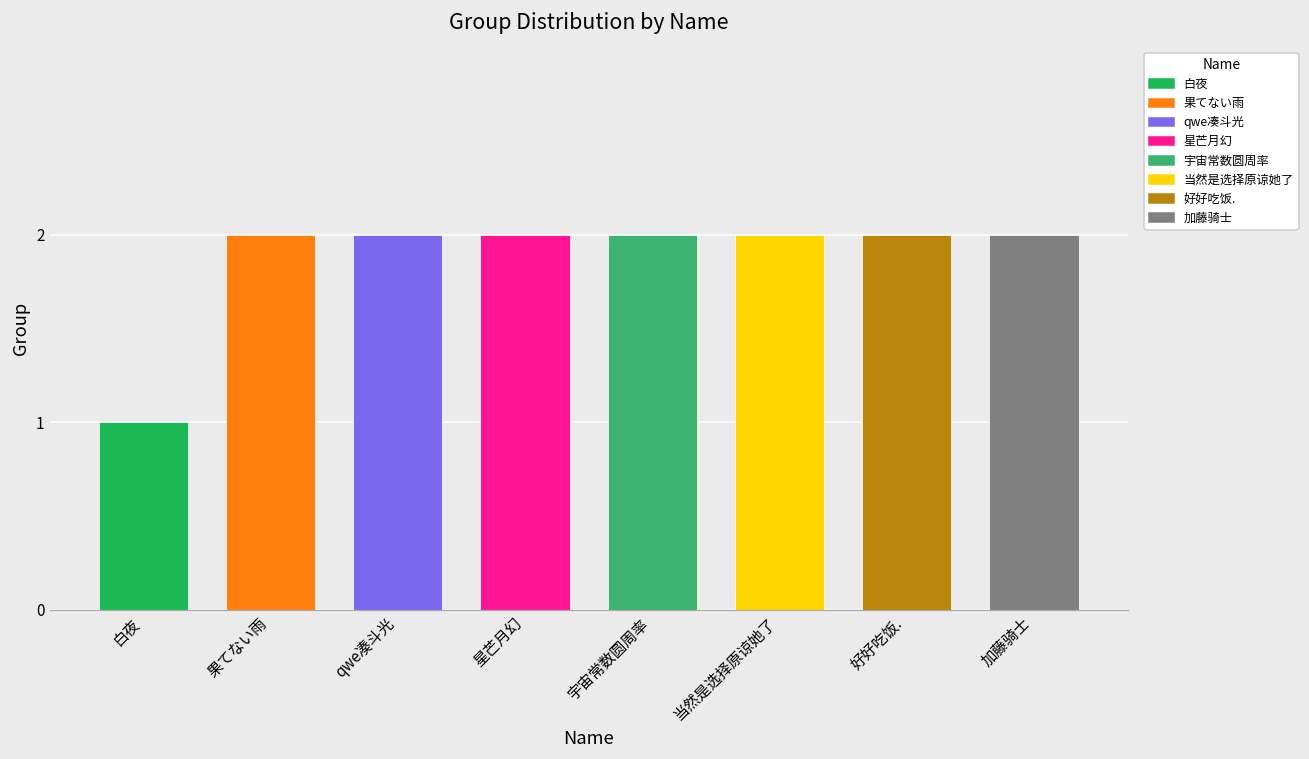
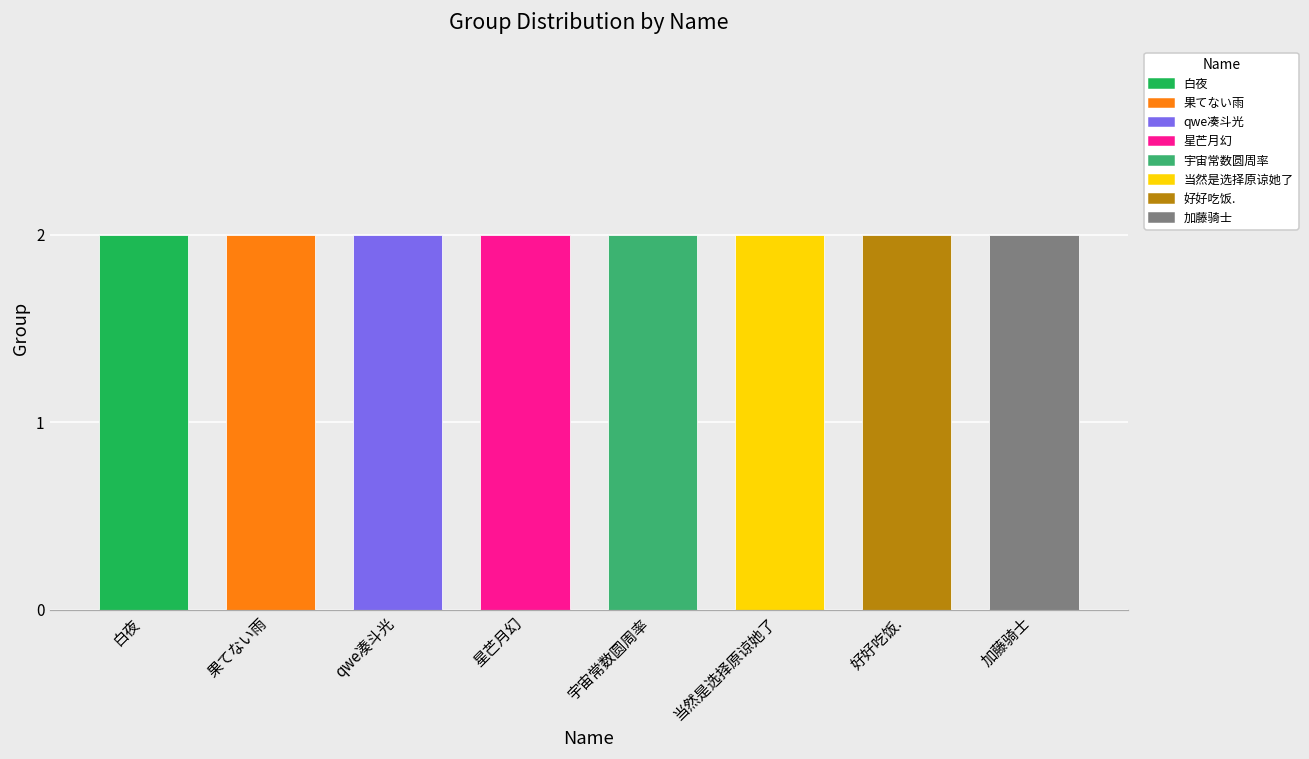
白夜: 1 -> 2
